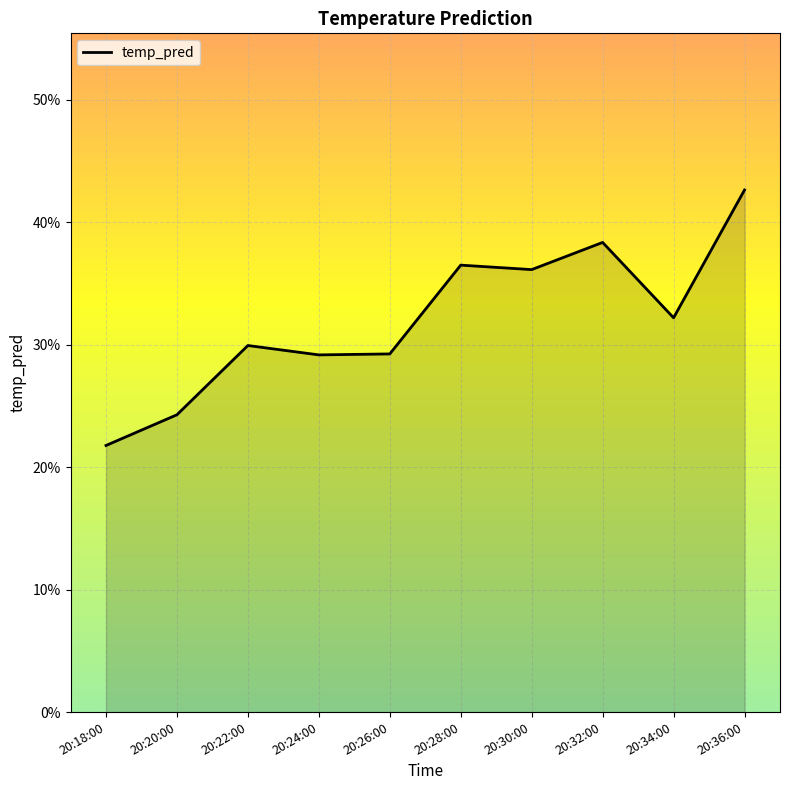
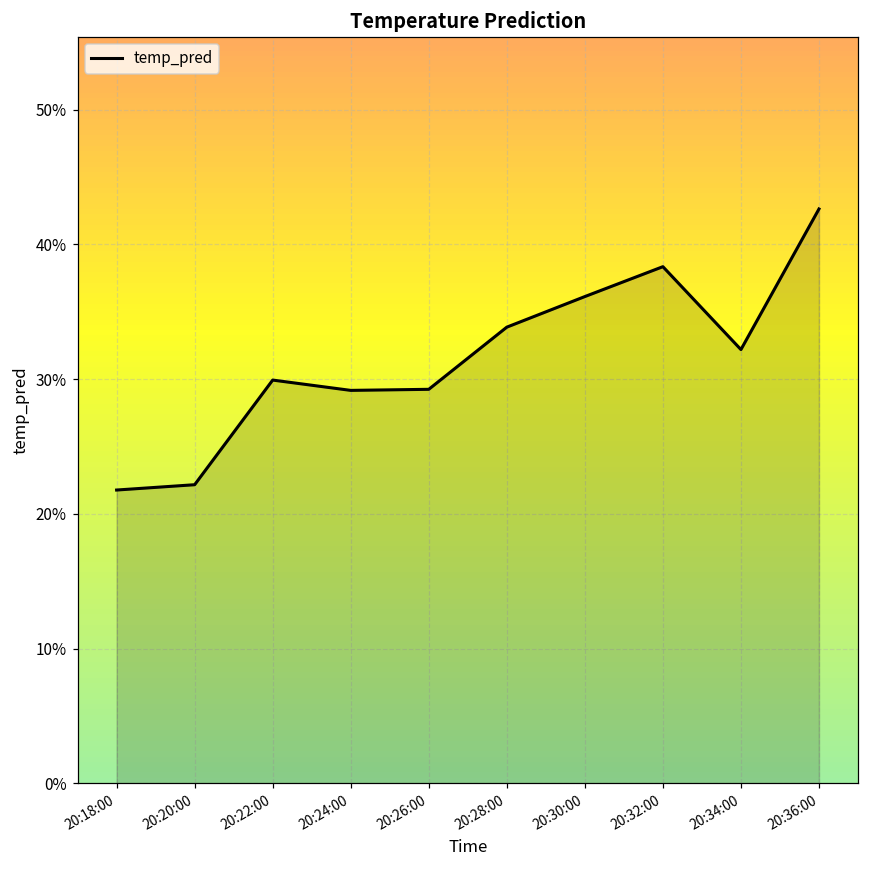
20:20:00: 24.3% -> 22.2%
20:28:00: 36.5% -> 33.8%
